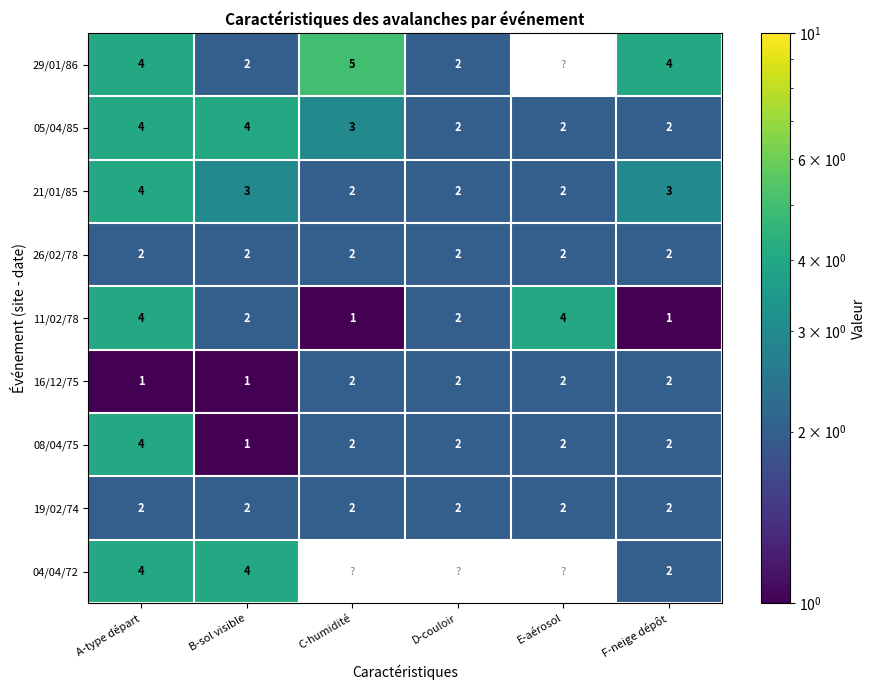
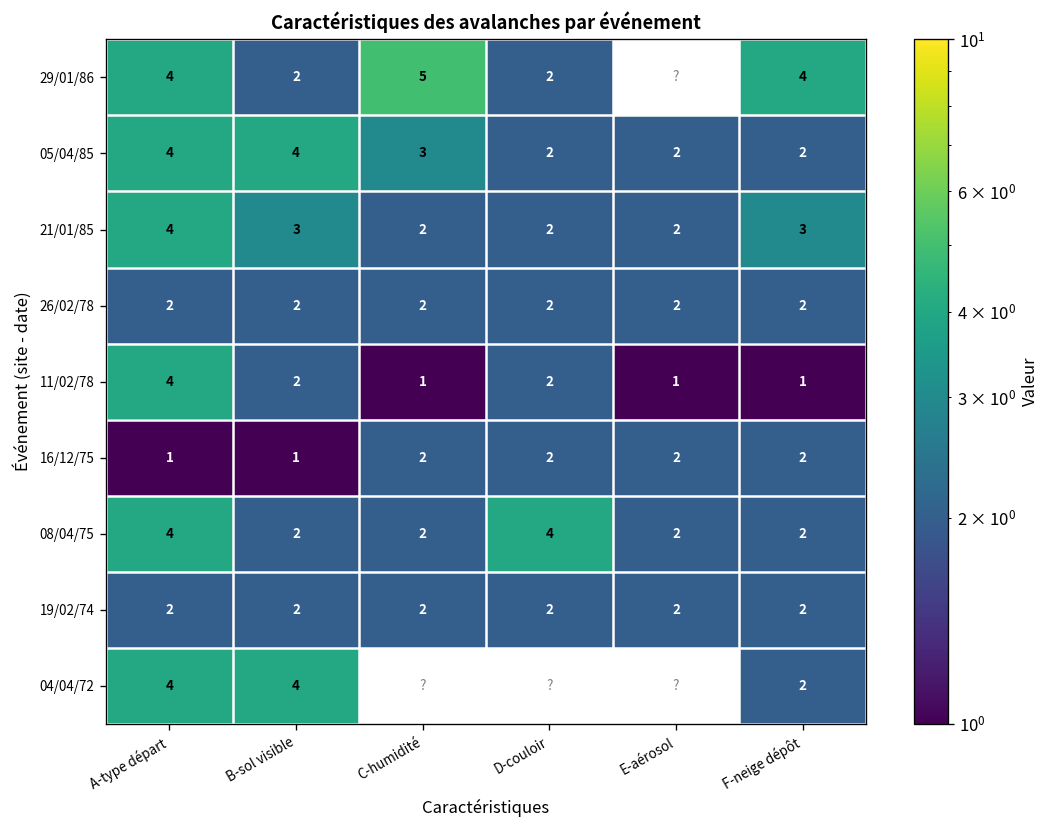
11/02/78, E-aérosol: 4 -> 1
08/04/75, B-sol visible: 1 -> 2
08/04/75, D-couloir: 2 -> 4
